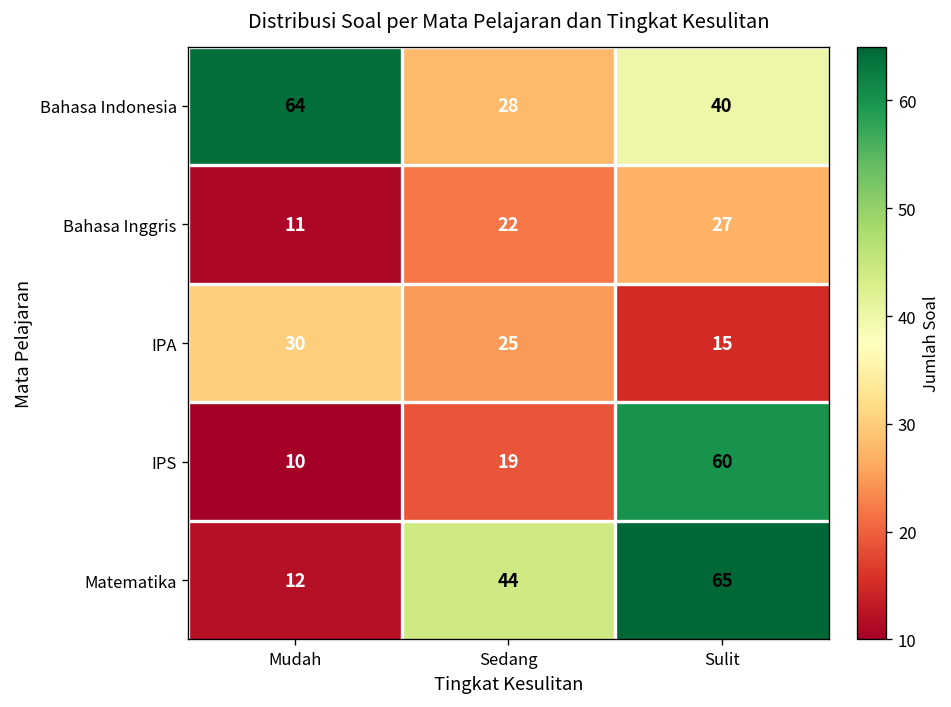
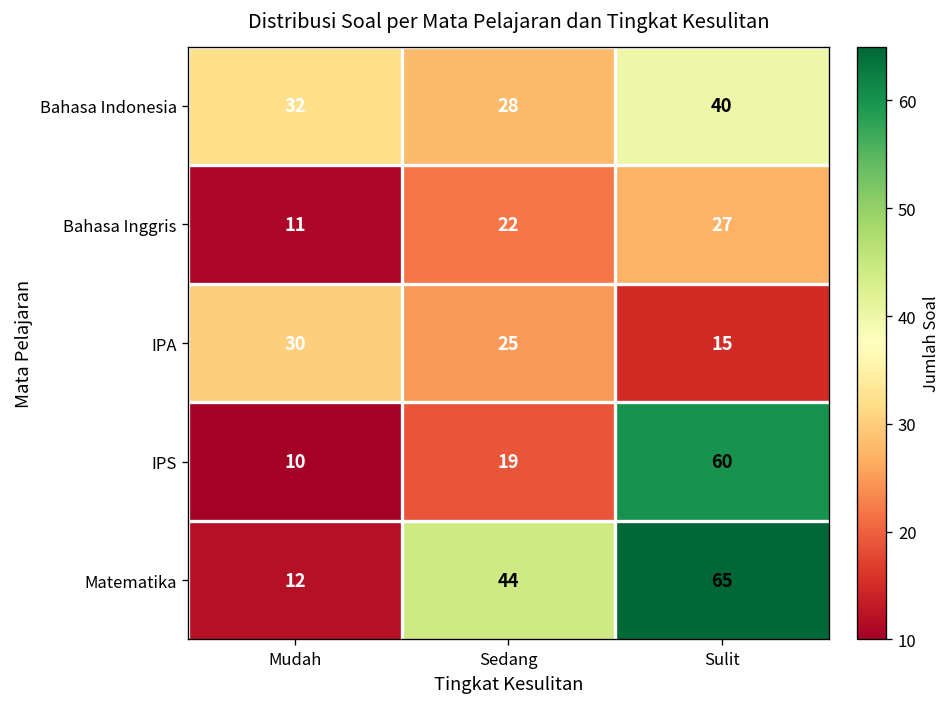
Bahasa Indonesia, Mudah: 64 -> 32
